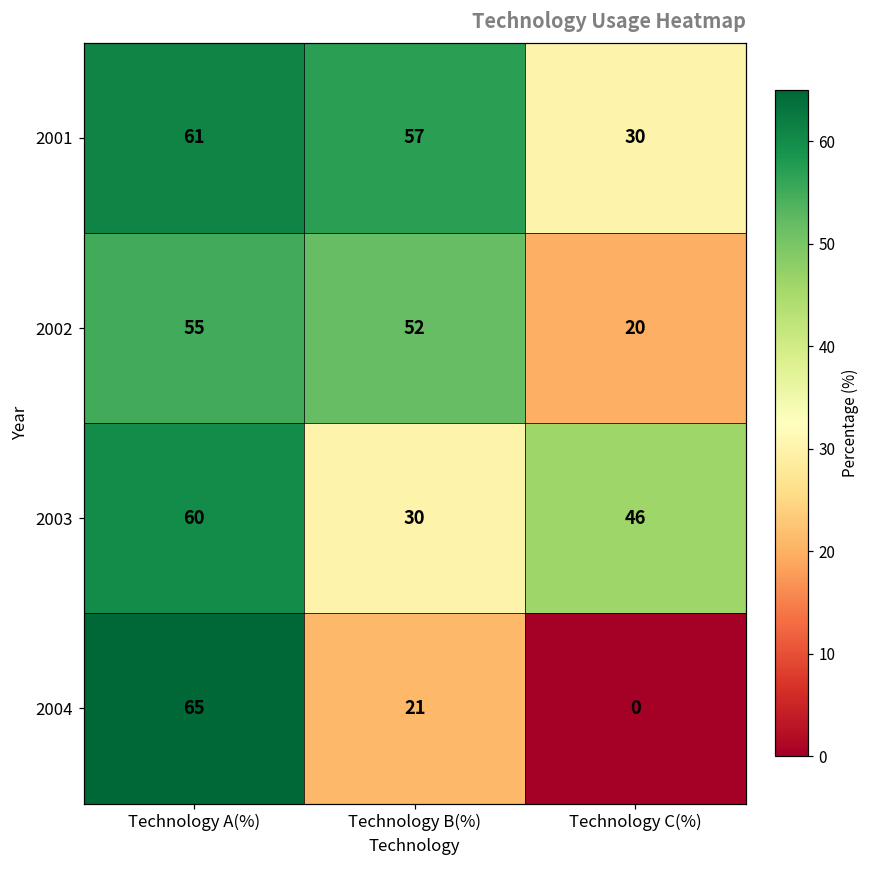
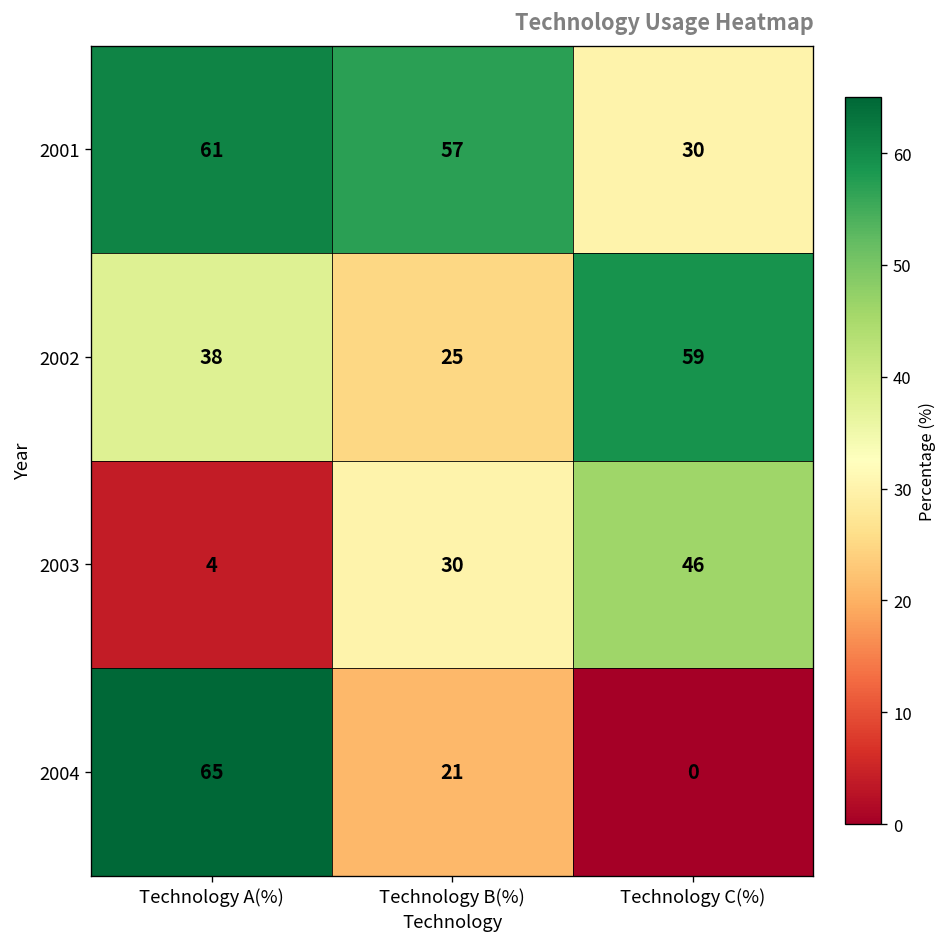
2002, Technology A(%): 55 -> 38
2002, Technology B(%): 52 -> 25
2002, Technology C(%): 20 -> 59
2003, Technology A(%): 60 -> 4
